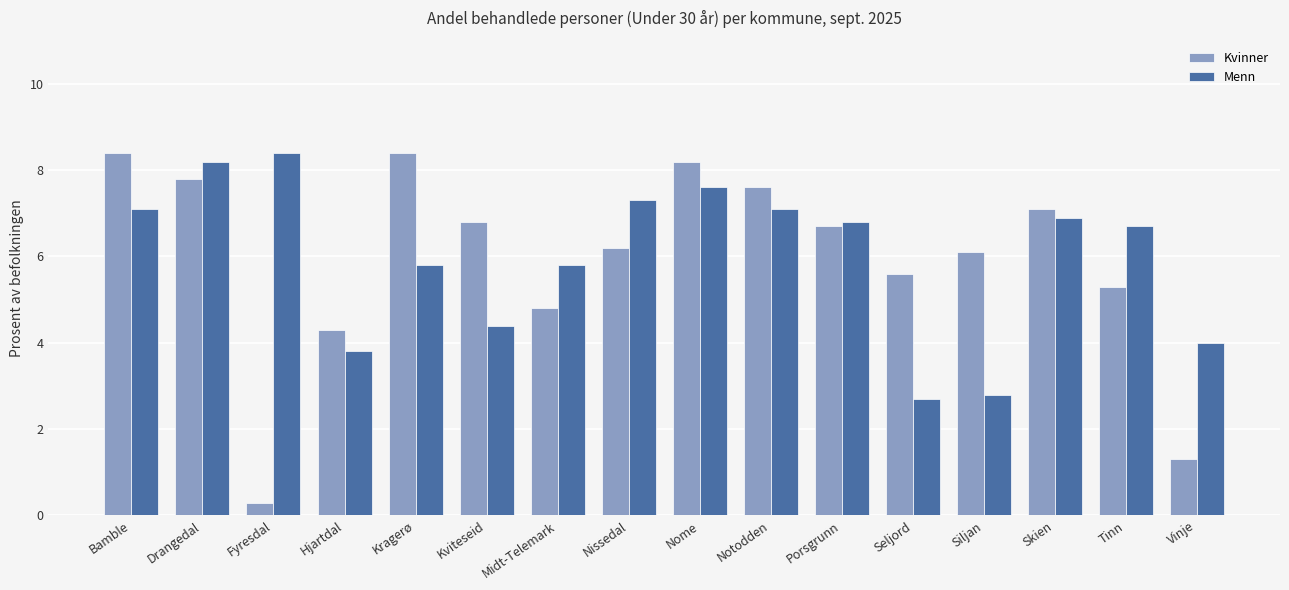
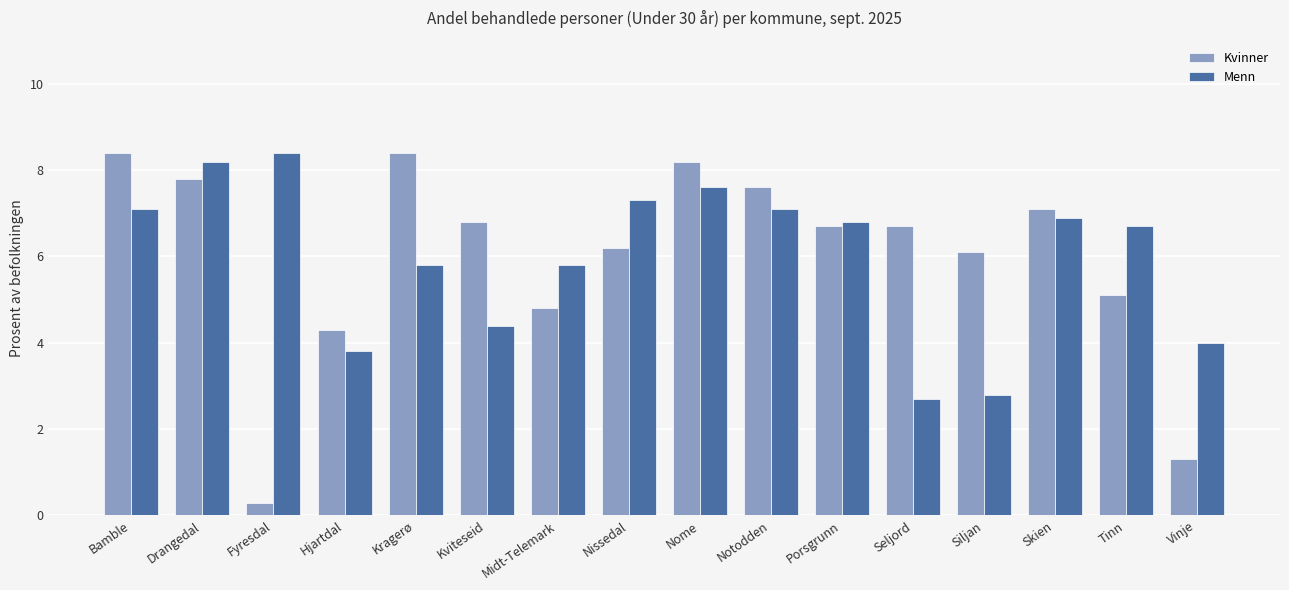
Kvinner, Seljord: 5.6 -> 6.7
Kvinner, Tinn: 5.3 -> 5.1
